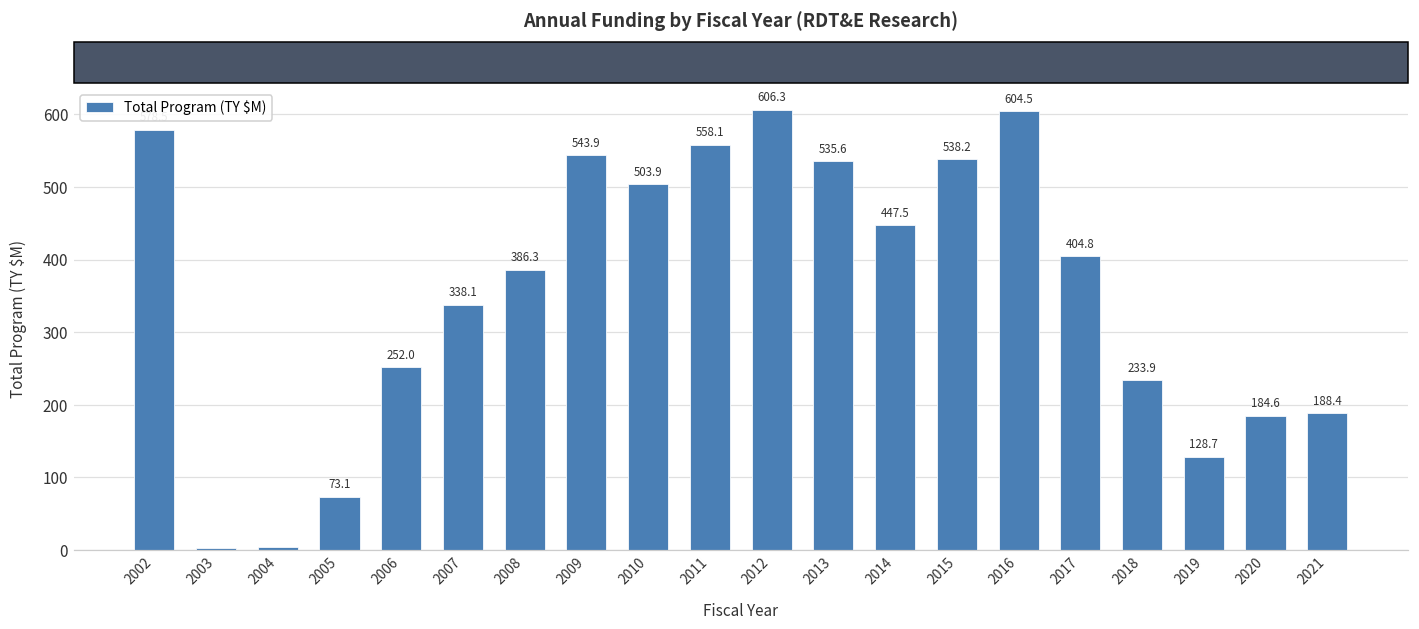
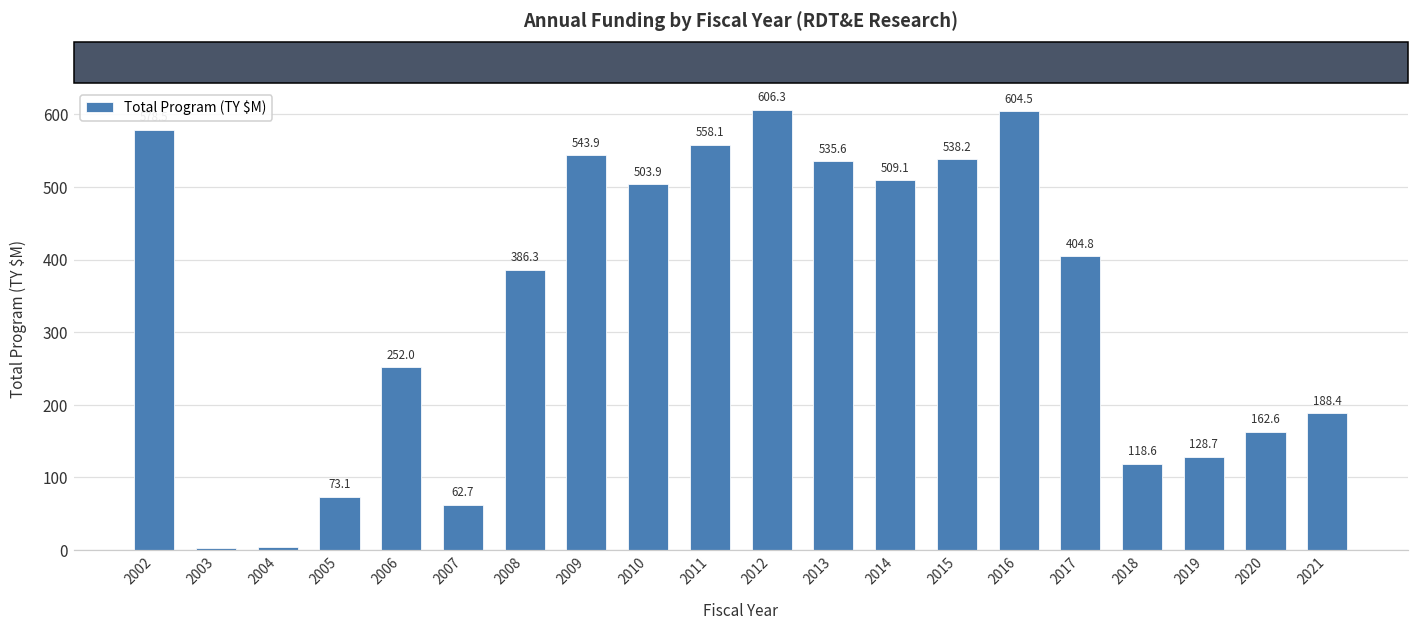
2007: 338.1 -> 62.7
2014: 447.5 -> 509.1
2018: 233.9 -> 118.6
2020: 184.6 -> 162.6
